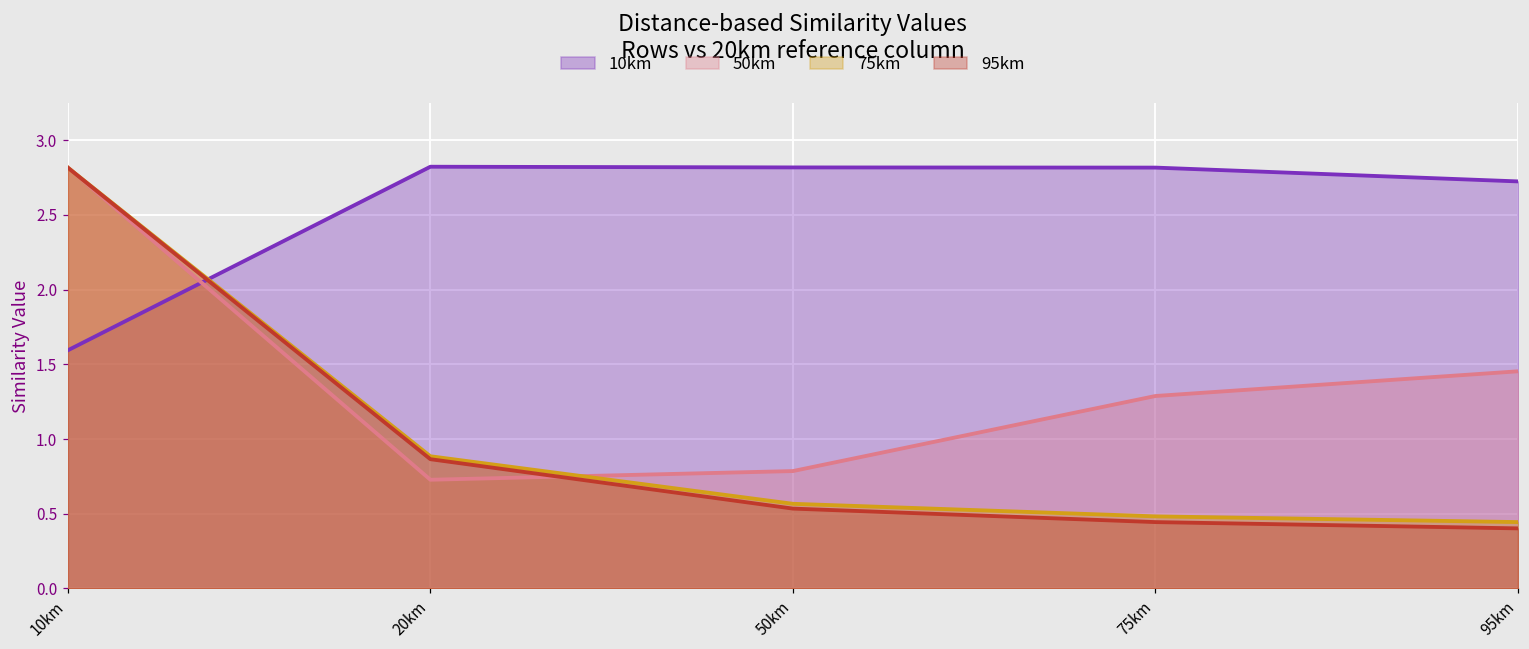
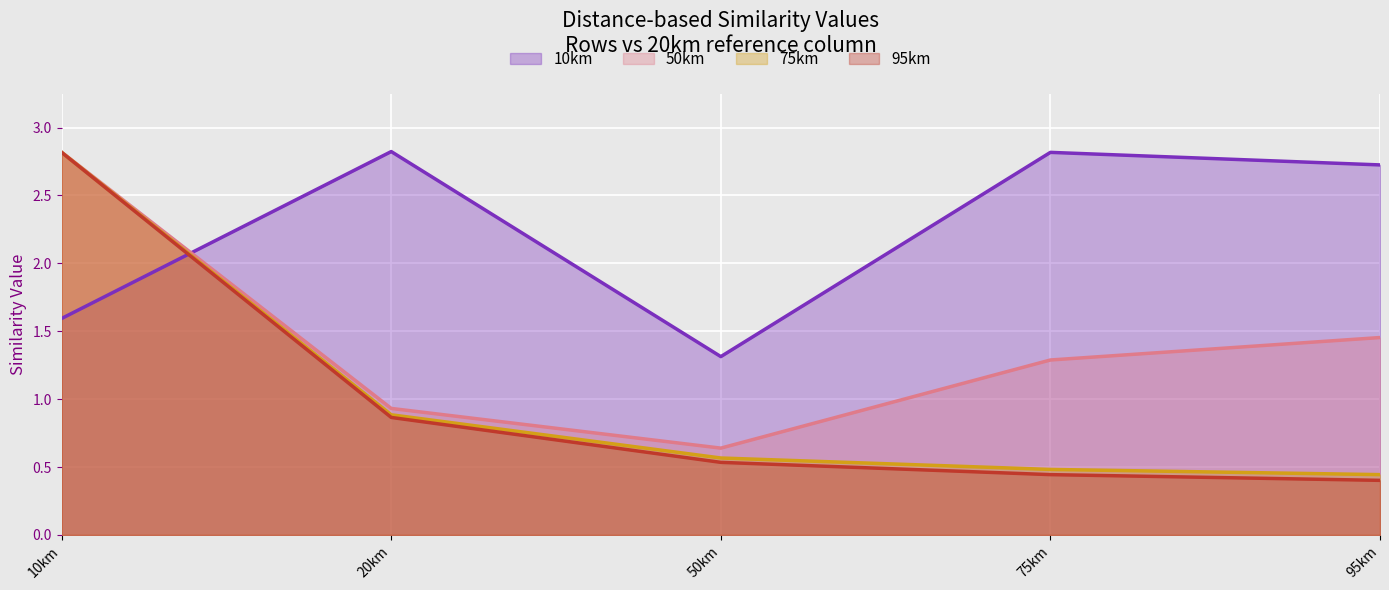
50km, 20km: 0.73 -> 0.93
10km, 50km: 2.82 -> 1.31
50km, 50km: 0.79 -> 0.64
